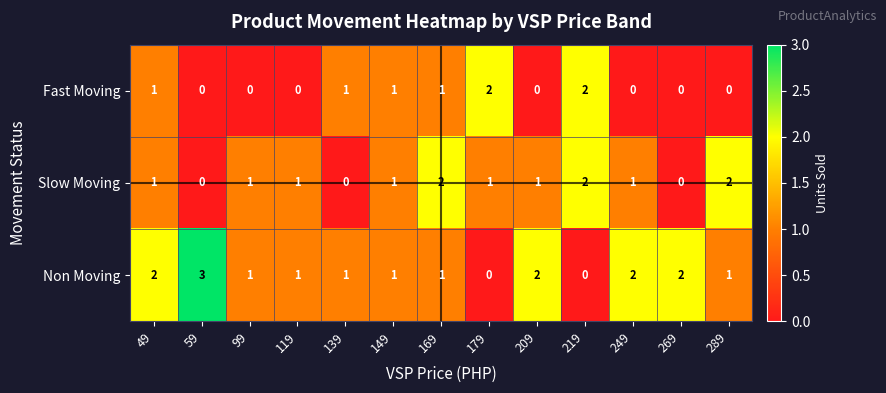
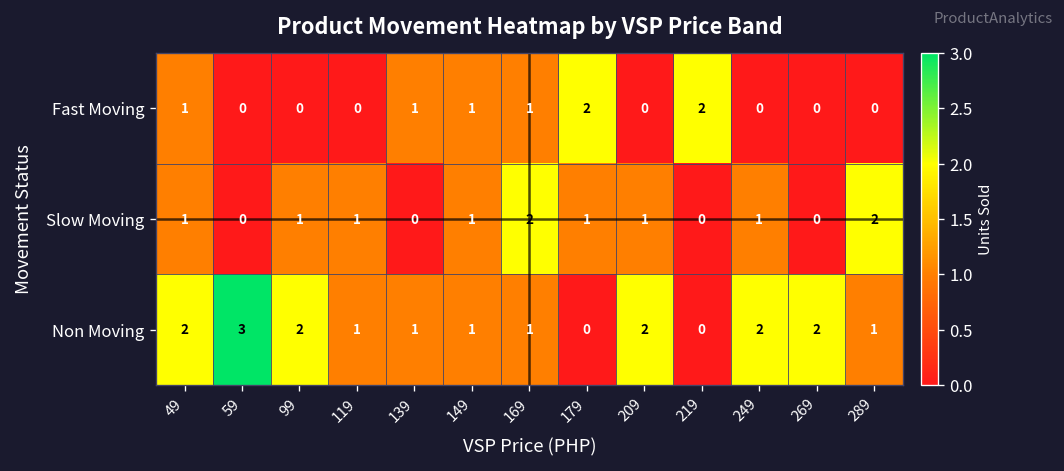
Slow Moving, 219: 2 -> 0
Non Moving, 99: 1 -> 2
